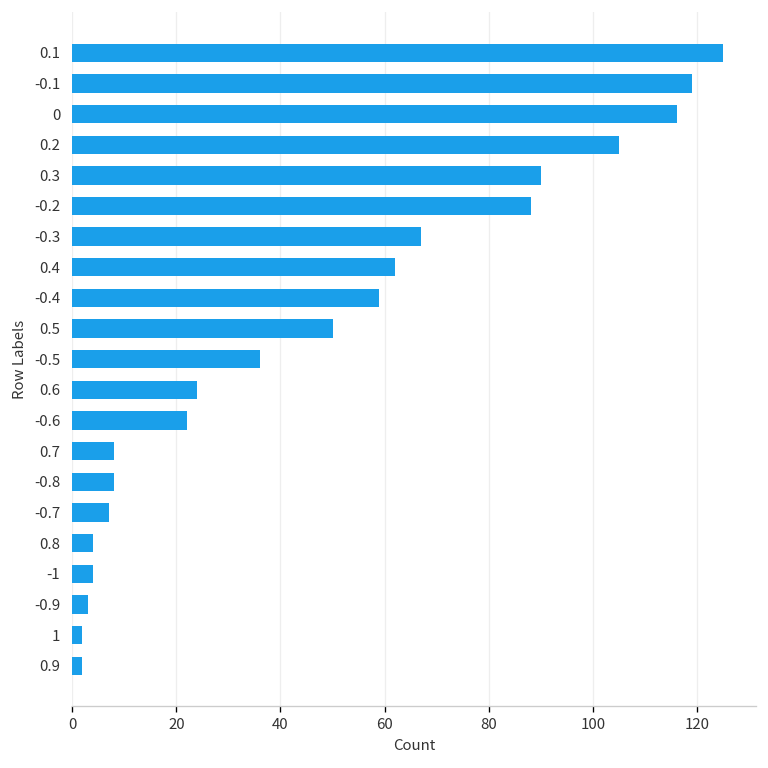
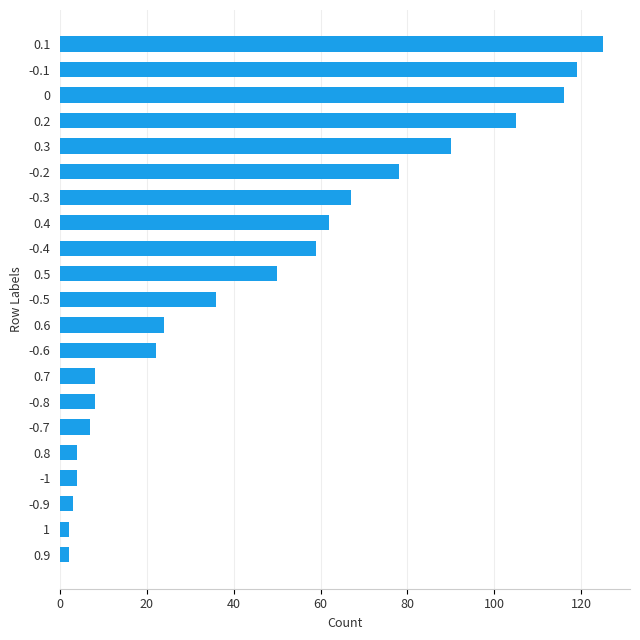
-0.2: 88 -> 78
